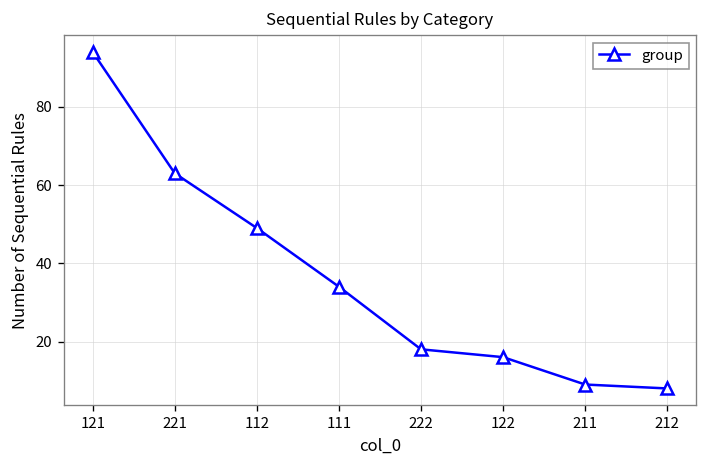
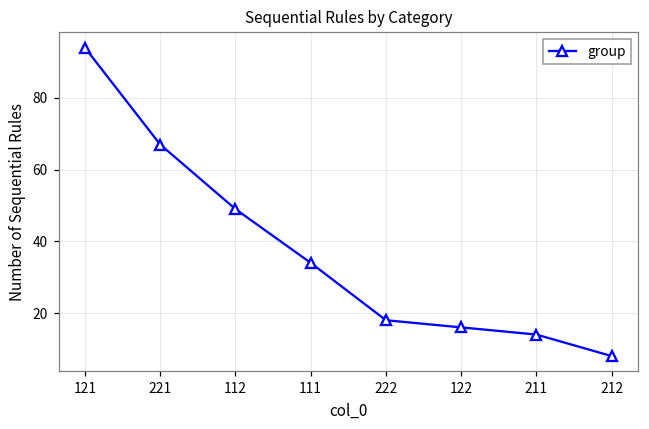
221: 63 -> 67
211: 9 -> 14
